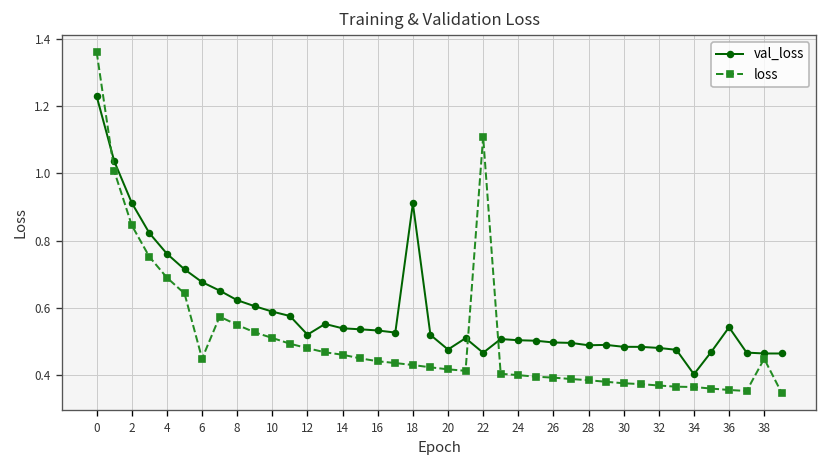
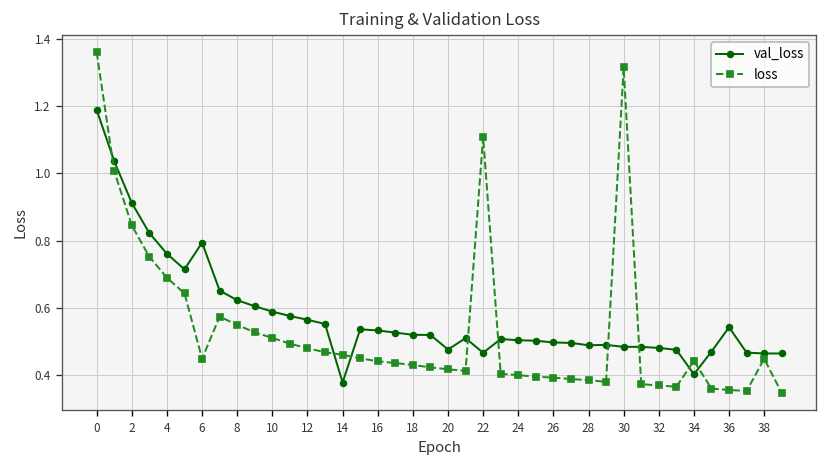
val_loss, 0: 1.23 -> 1.19
val_loss, 6: 0.68 -> 0.79
val_loss, 12: 0.52 -> 0.56
val_loss, 14: 0.54 -> 0.38
val_loss, 18: 0.91 -> 0.52
loss, 30: 0.38 -> 1.31
loss, 34: 0.37 -> 0.44
